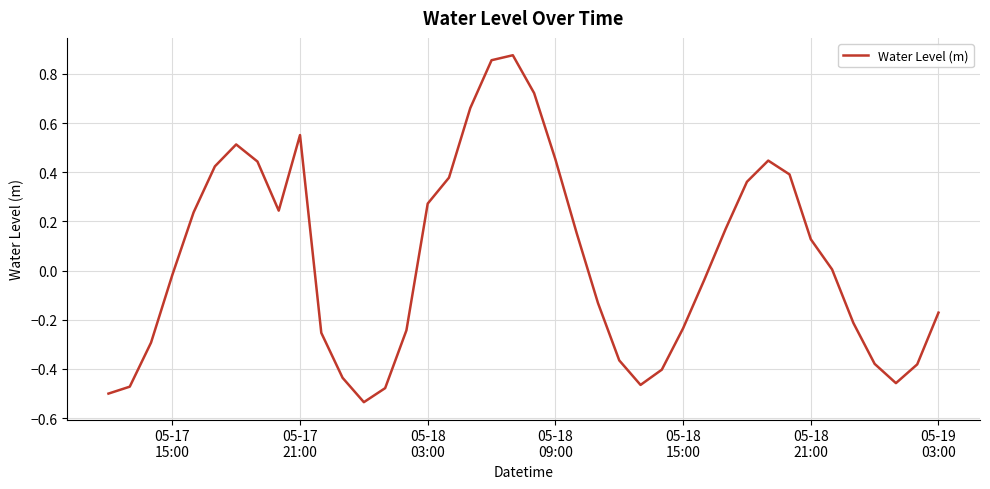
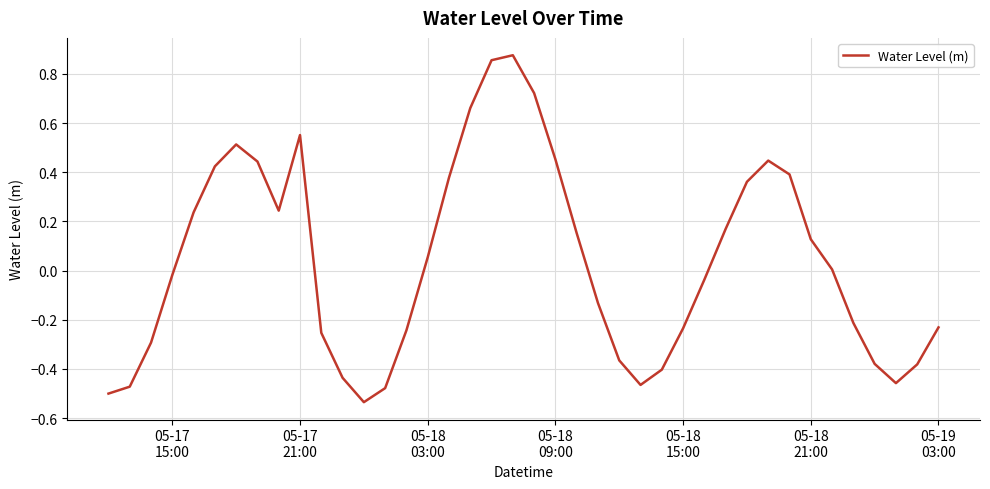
05-18 03:00: 0.27 -> 0.05
05-19 03:00: -0.17 -> -0.23
